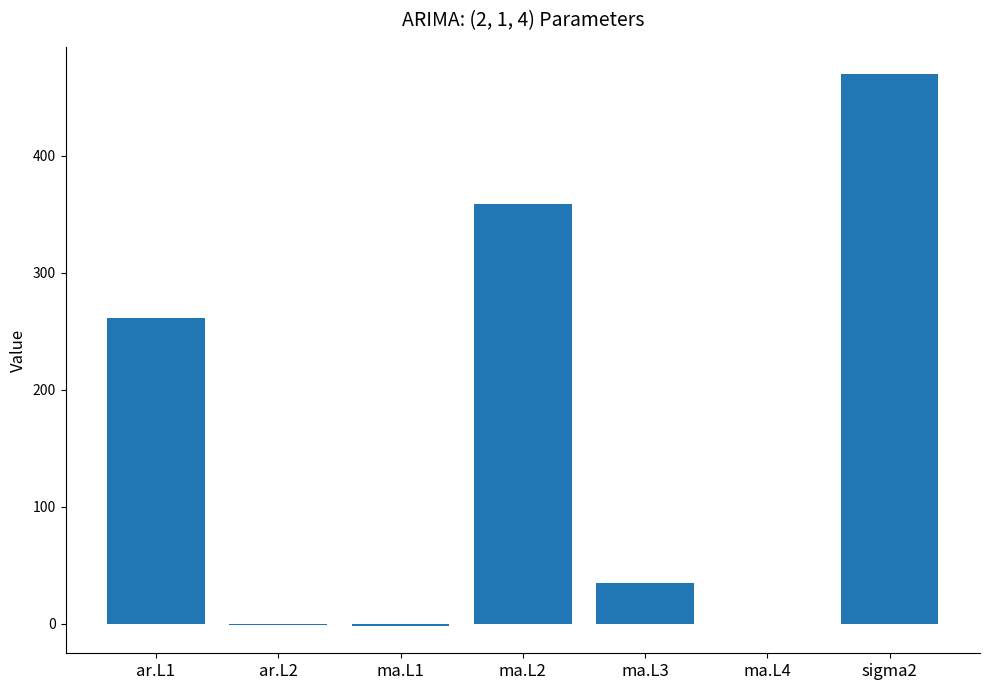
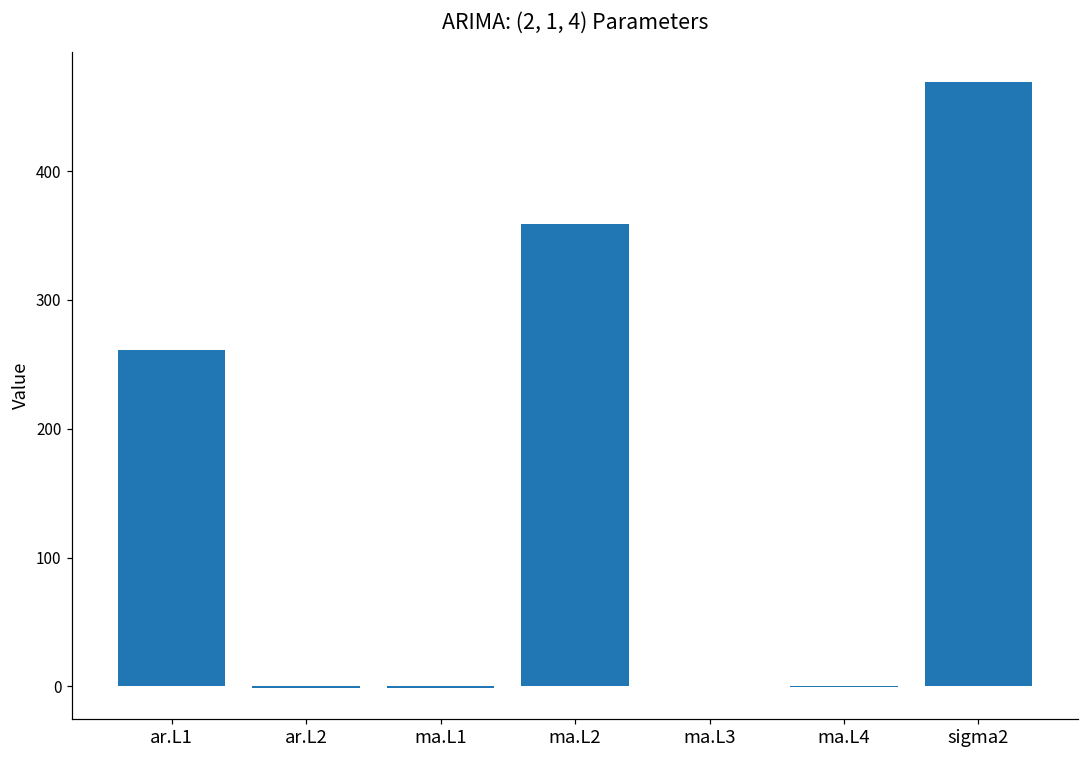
ma.L3: 35 -> 0
